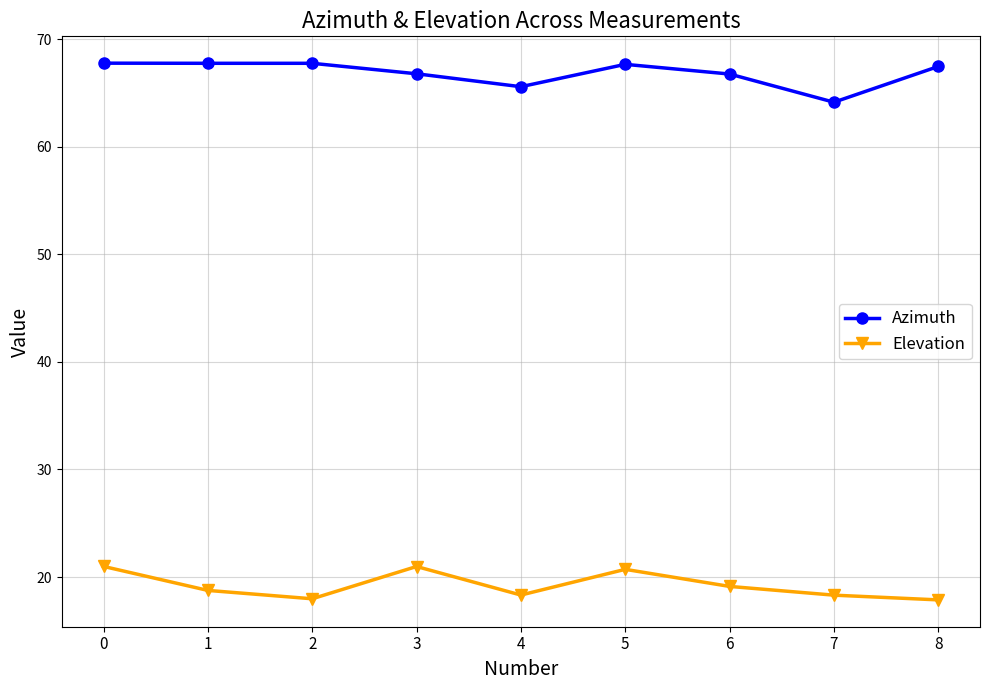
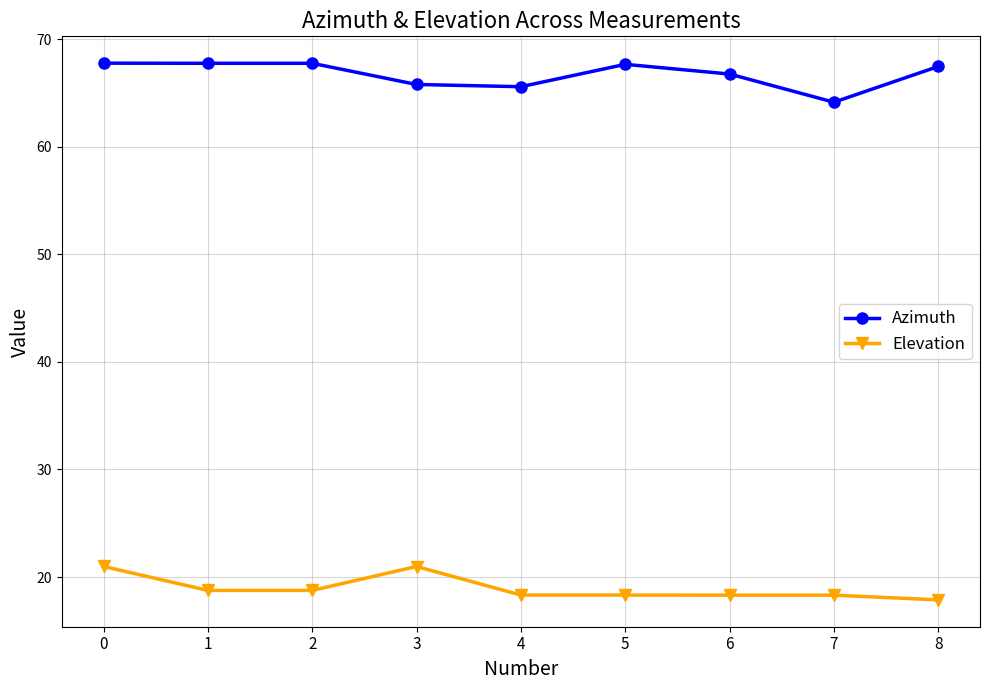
Elevation, 2: 18.0 -> 18.8
Azimuth, 3: 66.8 -> 65.8
Elevation, 5: 20.7 -> 18.3
Elevation, 6: 19.1 -> 18.3
